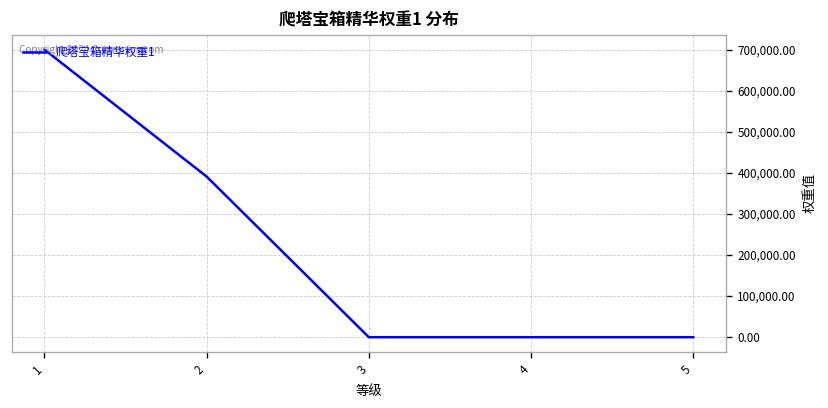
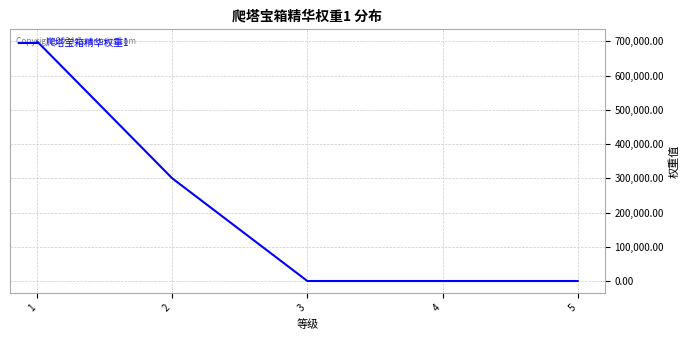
2: 390,000 -> 300,000
